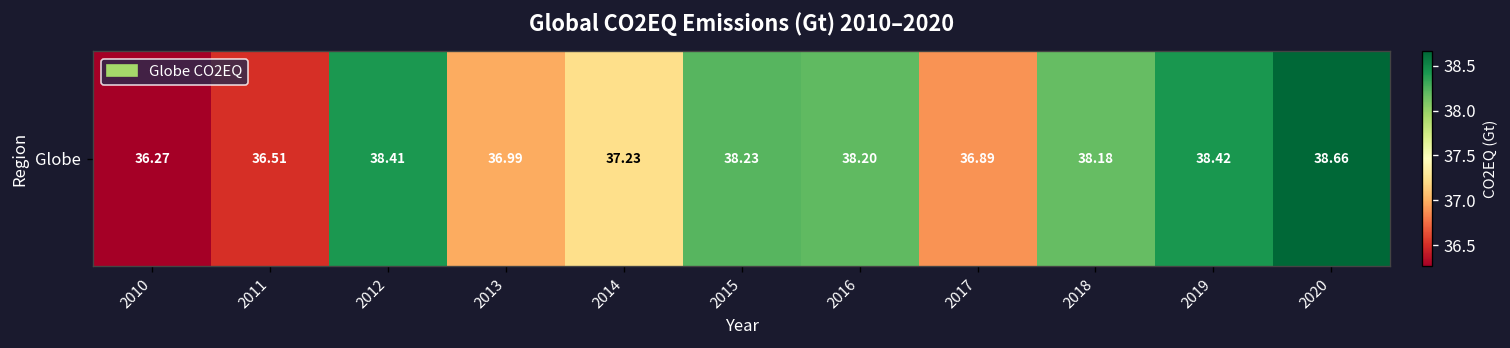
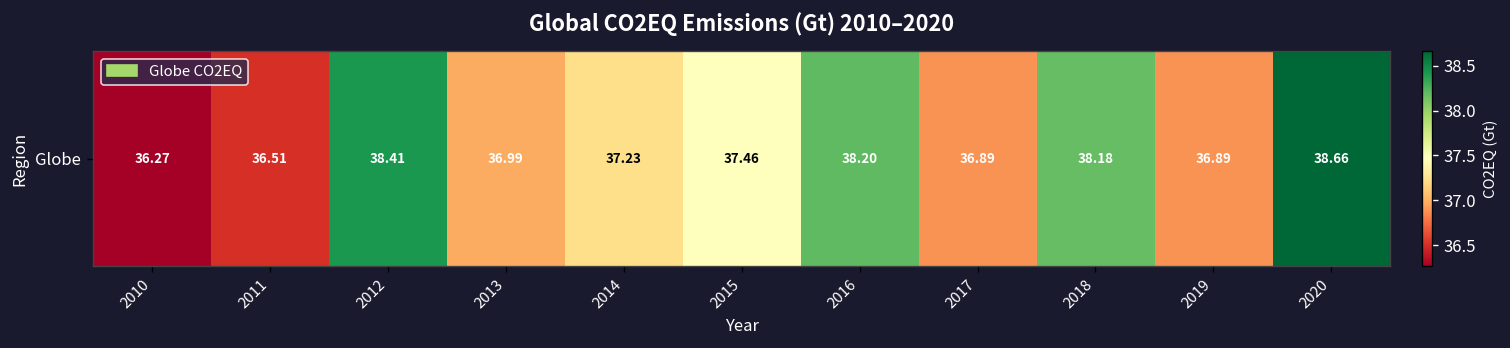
Globe, 2015: 38.23 -> 37.46
Globe, 2019: 38.42 -> 36.89
